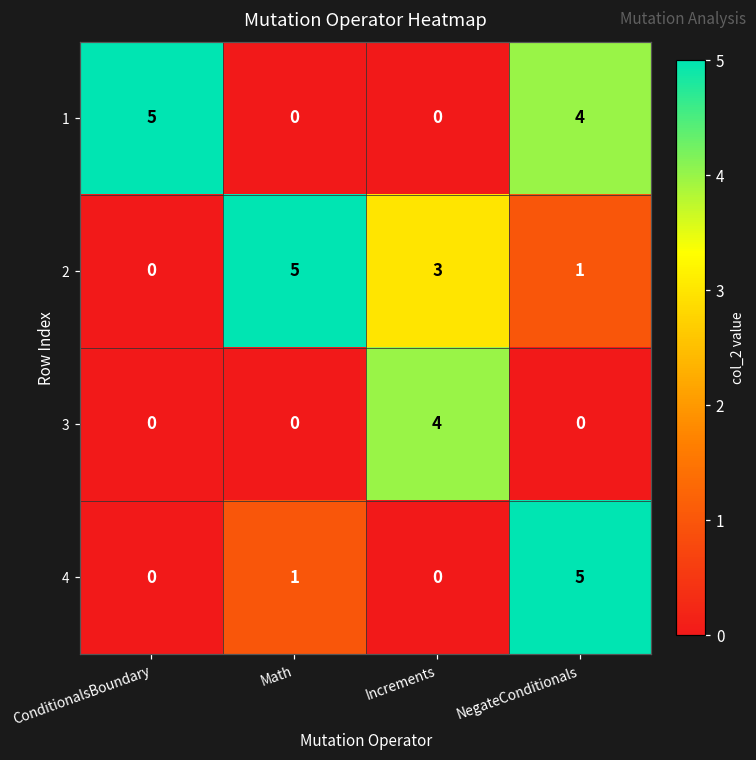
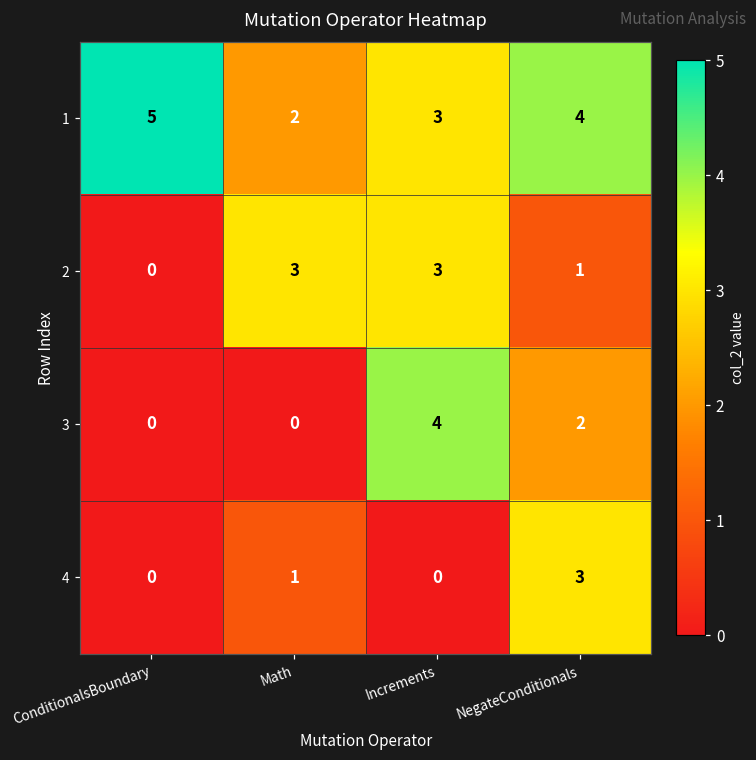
1, Math: 0 -> 2
1, Increments: 0 -> 3
2, Math: 5 -> 3
3, NegateConditionals: 0 -> 2
4, NegateConditionals: 5 -> 3
